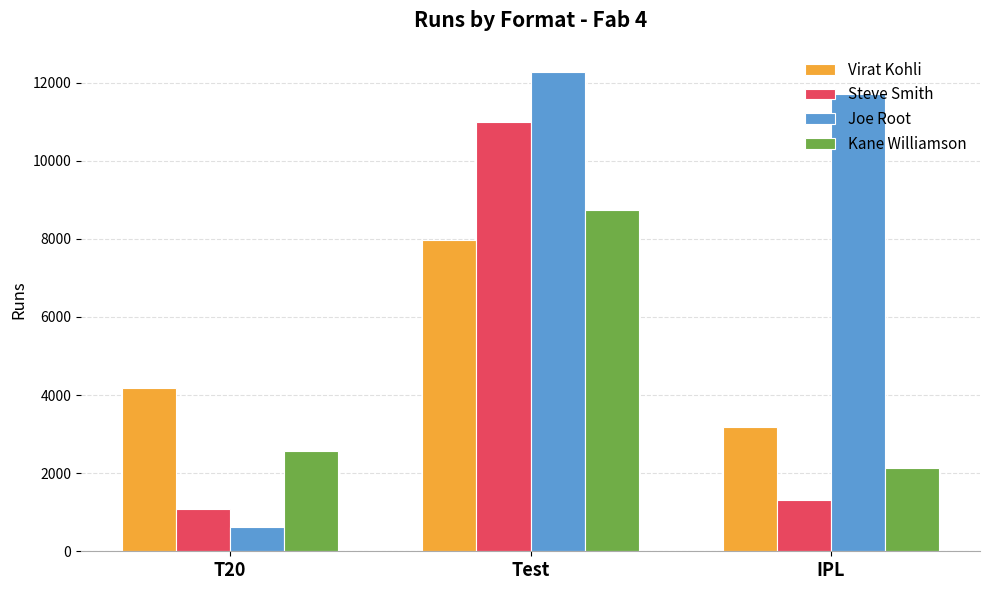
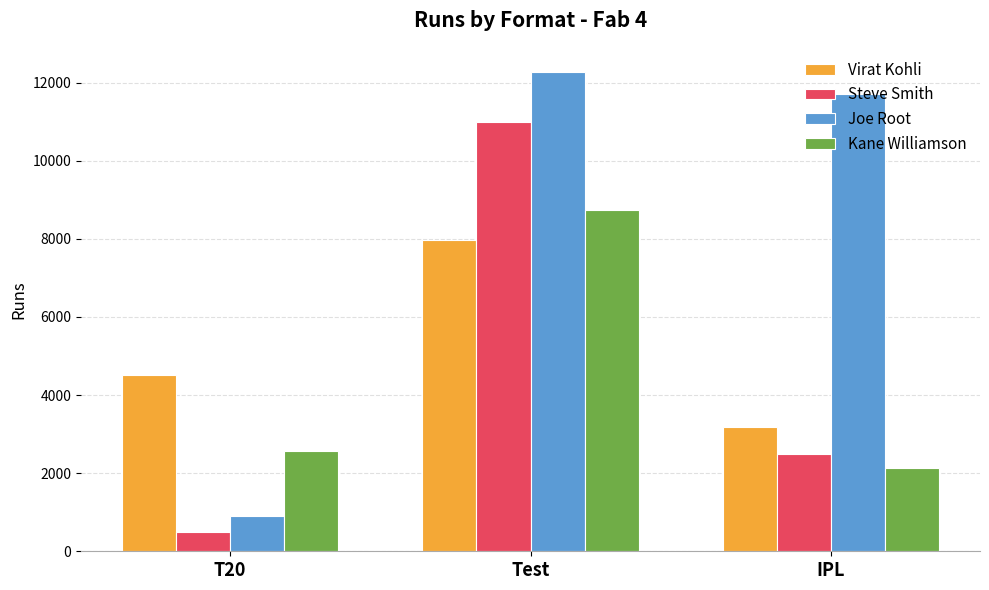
Virat Kohli, T20: 4200 -> 4500
Steve Smith, T20: 1100 -> 500
Joe Root, T20: 600 -> 900
Steve Smith, IPL: 1300 -> 2500
